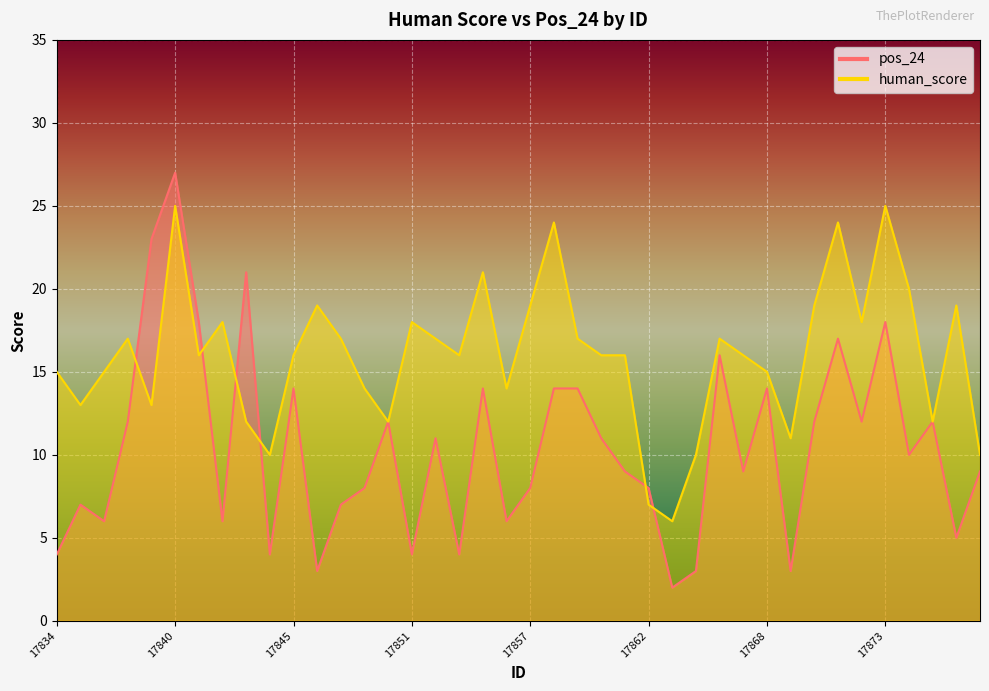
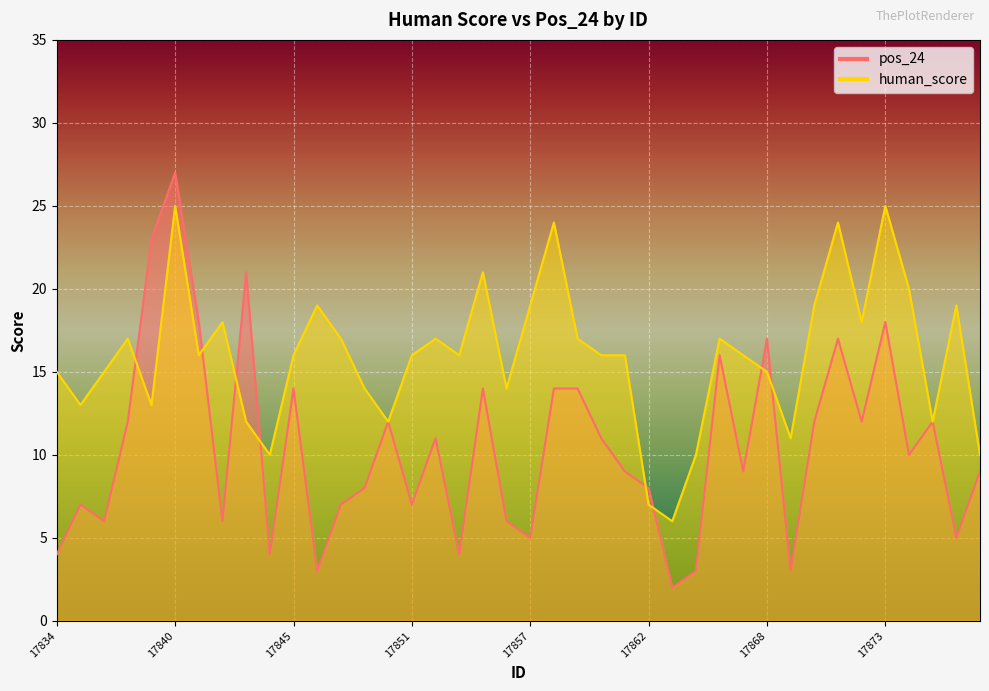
pos_24, 17851: 4 -> 7
human_score, 17851: 18 -> 16
pos_24, 17857: 8 -> 5
pos_24, 17868: 14 -> 17
